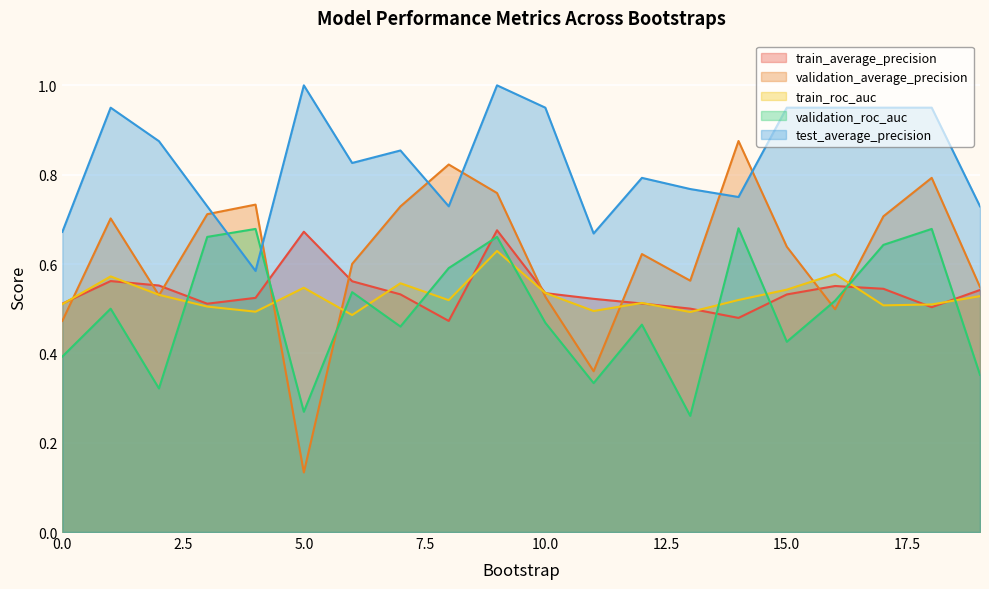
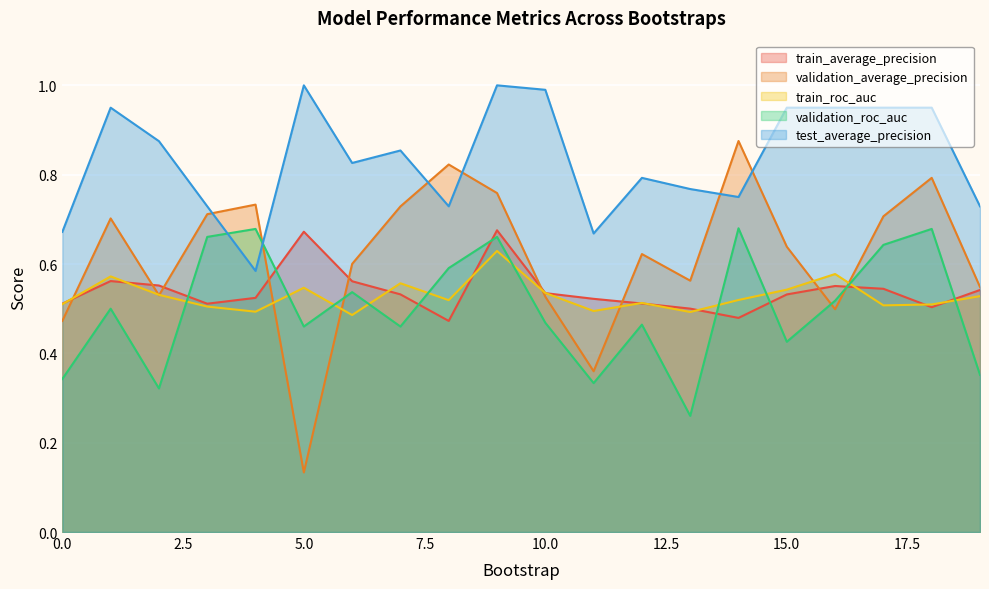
validation_roc_auc, 0.0: 0.39 -> 0.34
validation_roc_auc, 5.0: 0.27 -> 0.46
test_average_precision, 10.0: 0.95 -> 0.99
